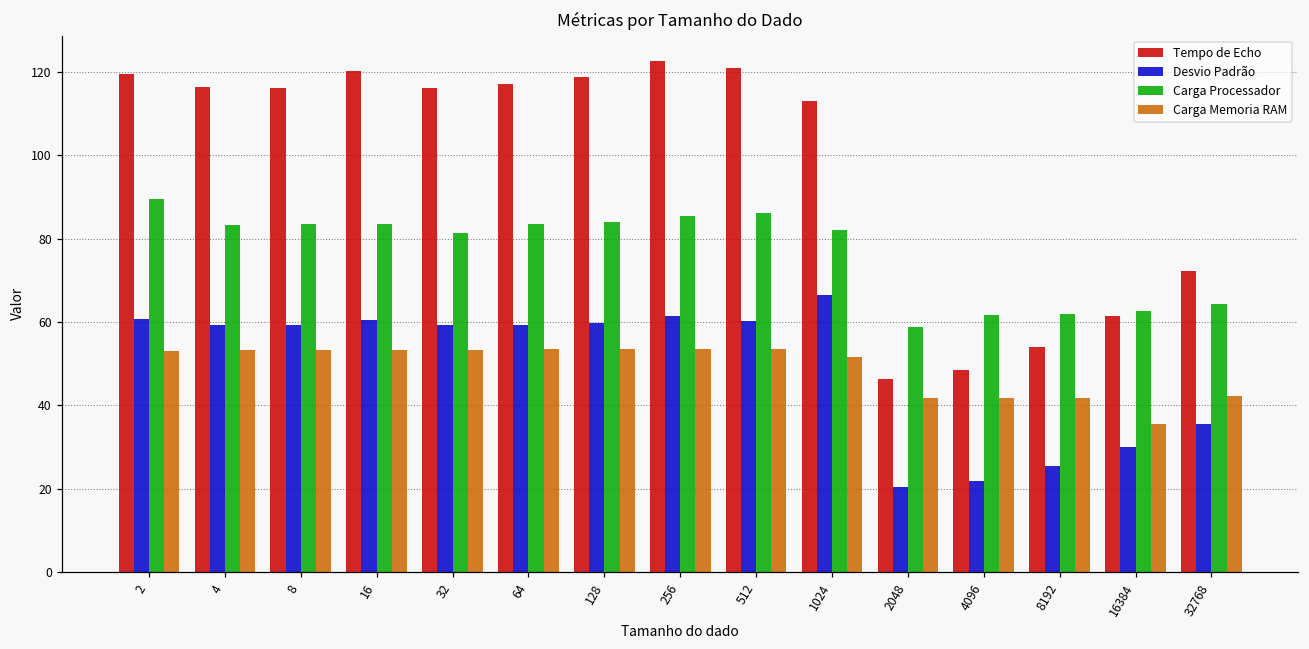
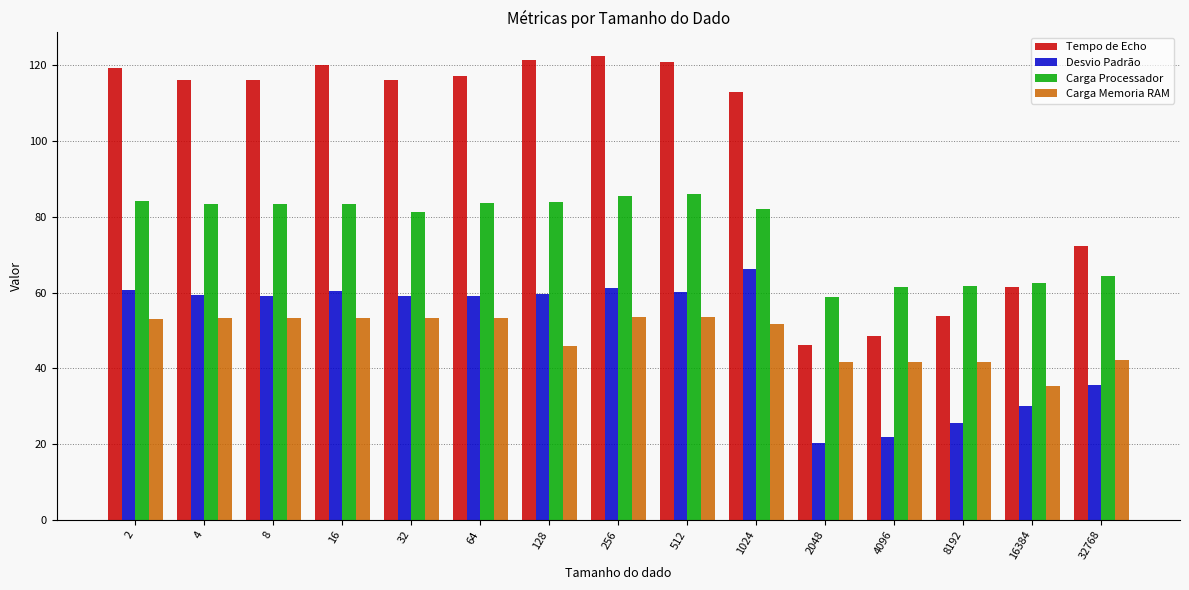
Carga Processador, 2: 90 -> 84
Tempo de Echo, 128: 119 -> 122
Carga Memoria RAM, 128: 53 -> 46
